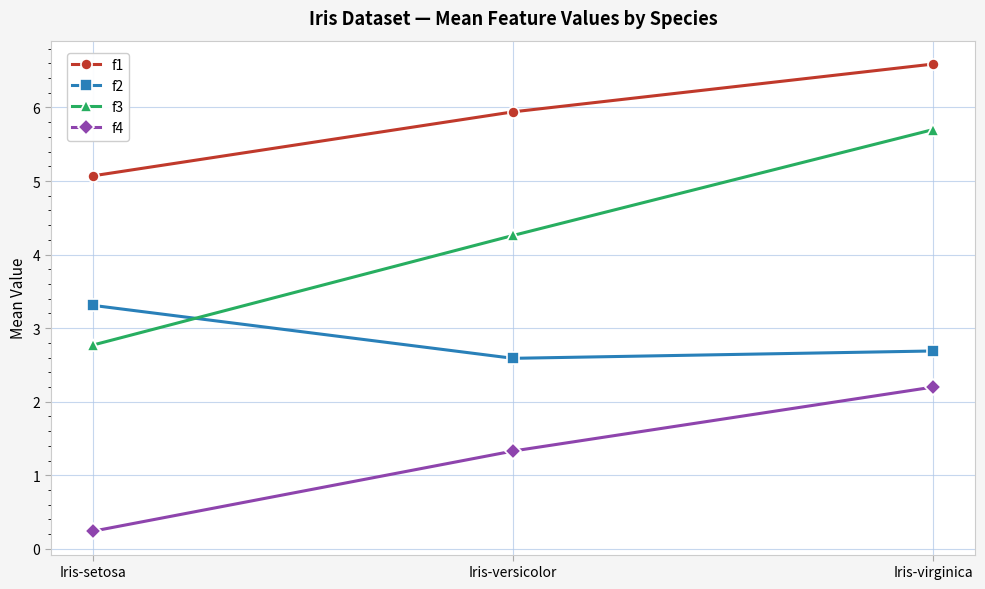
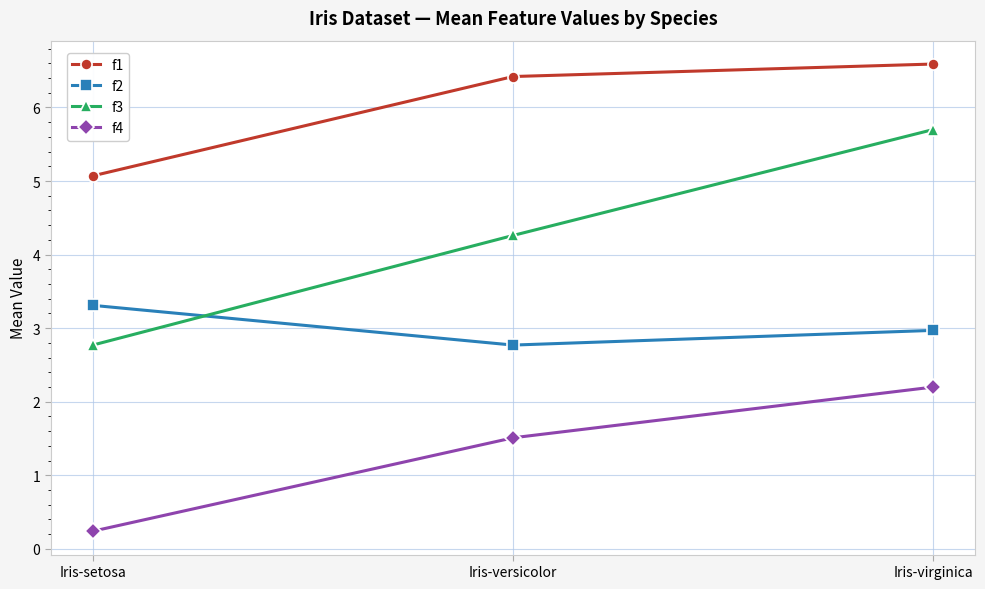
f1, Iris-versicolor: 5.9 -> 6.4
f2, Iris-versicolor: 2.6 -> 2.8
f4, Iris-versicolor: 1.3 -> 1.5
f2, Iris-virginica: 2.7 -> 3.0
